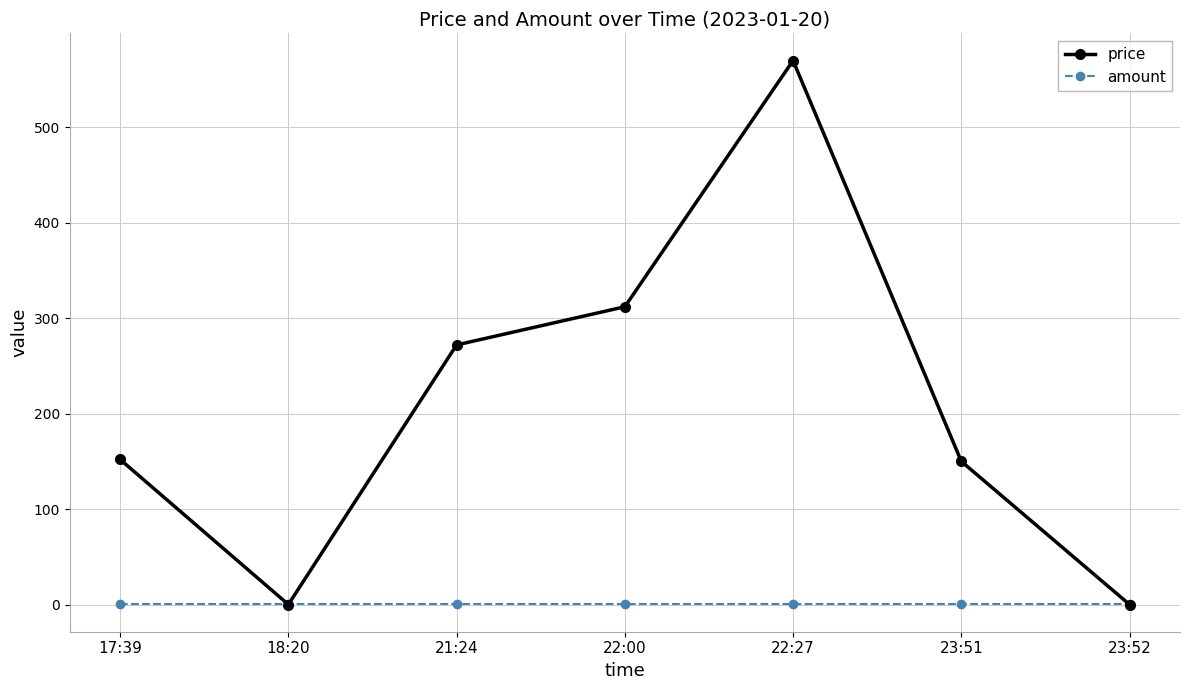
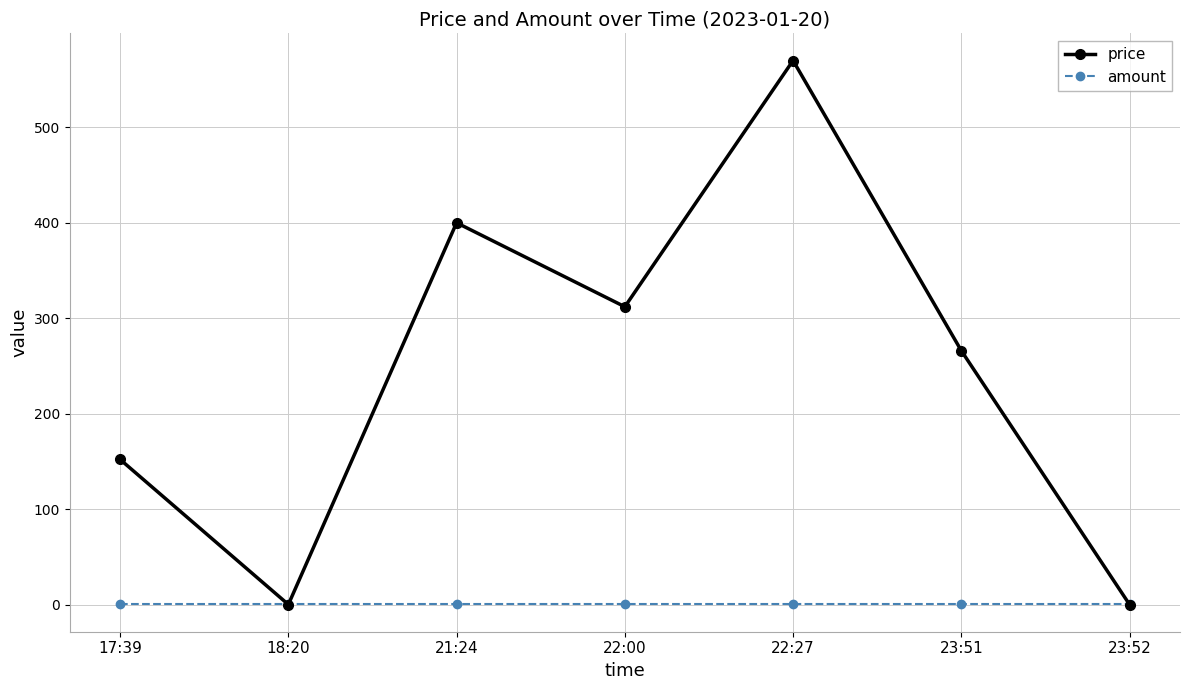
price, 21:24: 270 -> 400
price, 23:51: 150 -> 270
